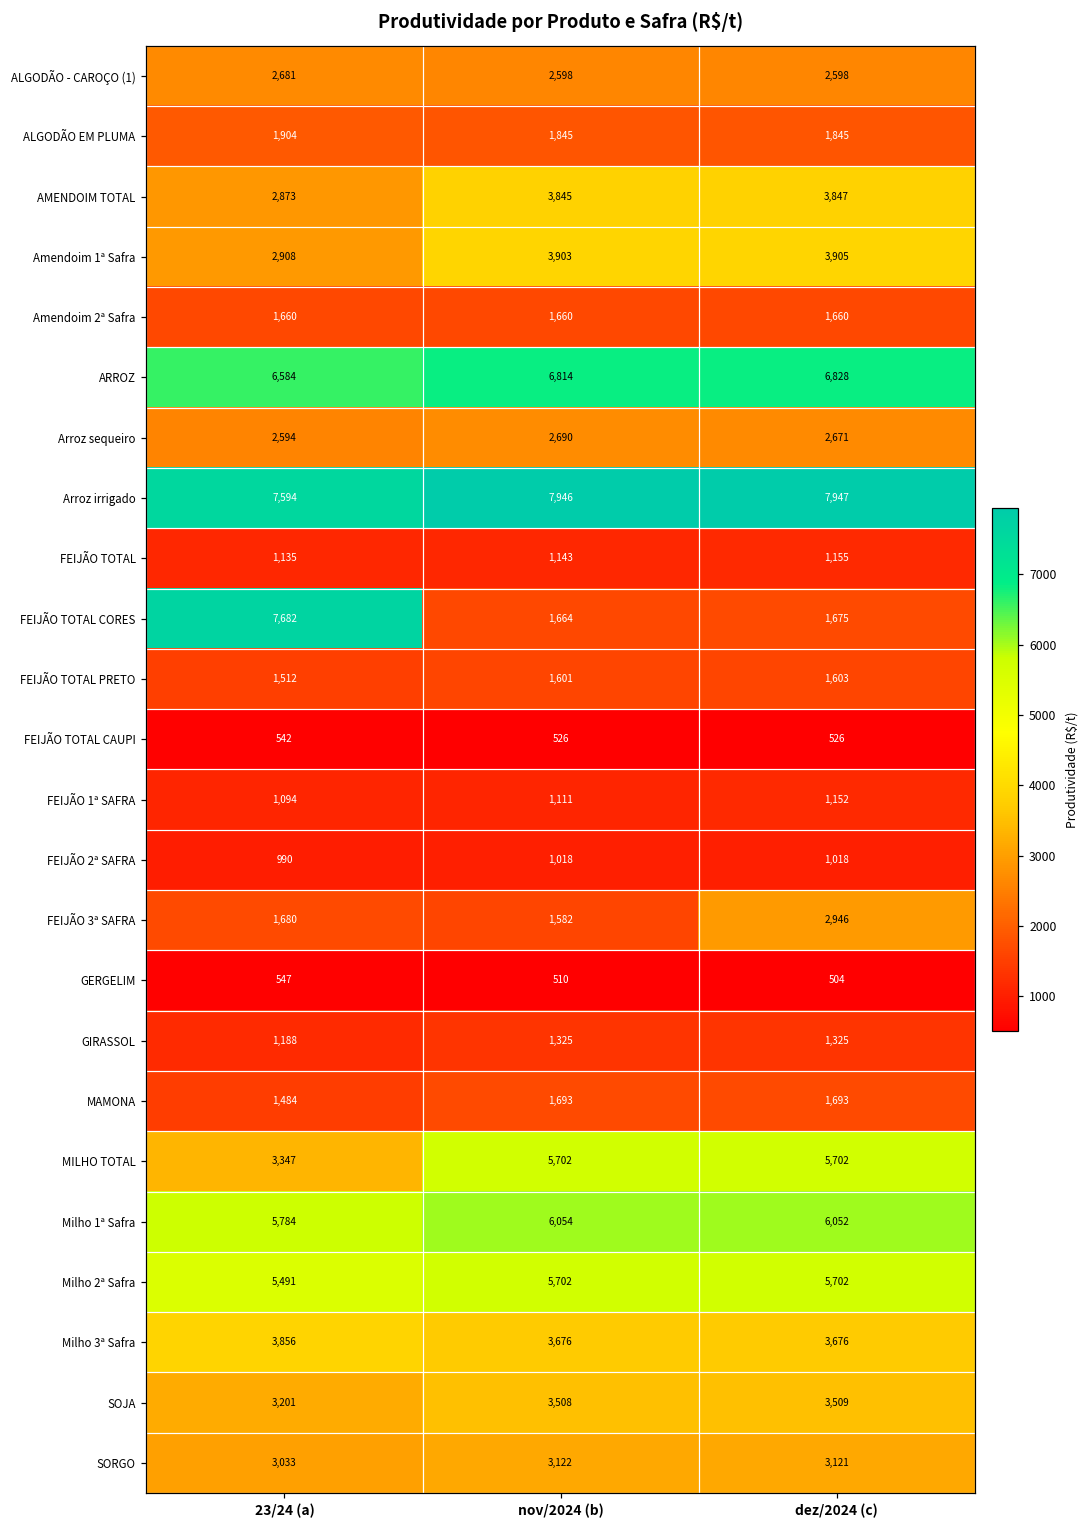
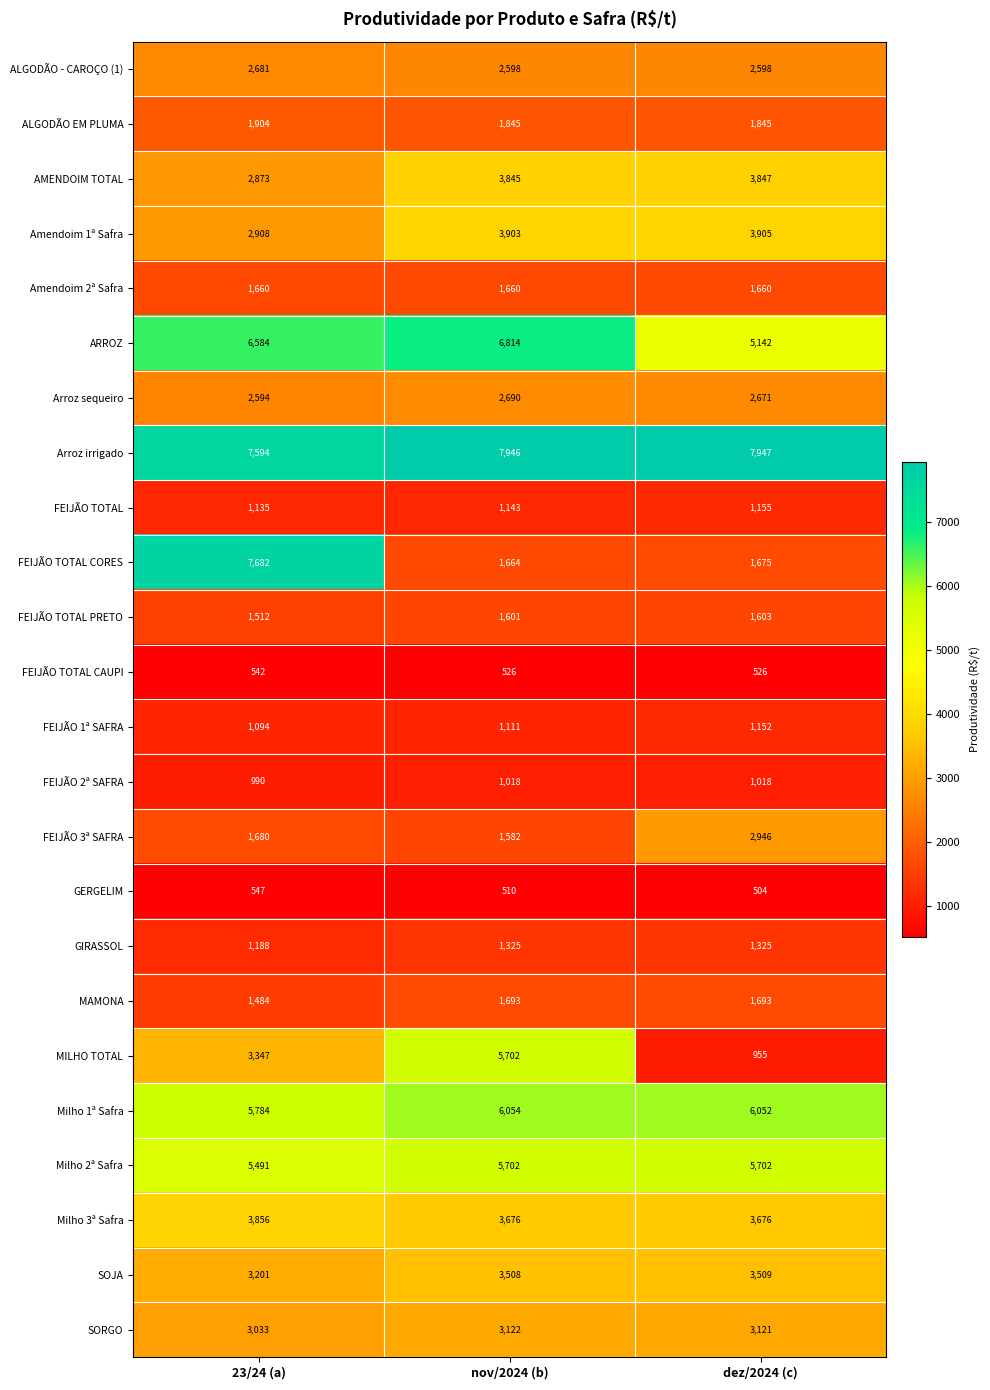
ARROZ, dez/2024 (c): 6,828 -> 5,142
MILHO TOTAL, dez/2024 (c): 5,702 -> 955
